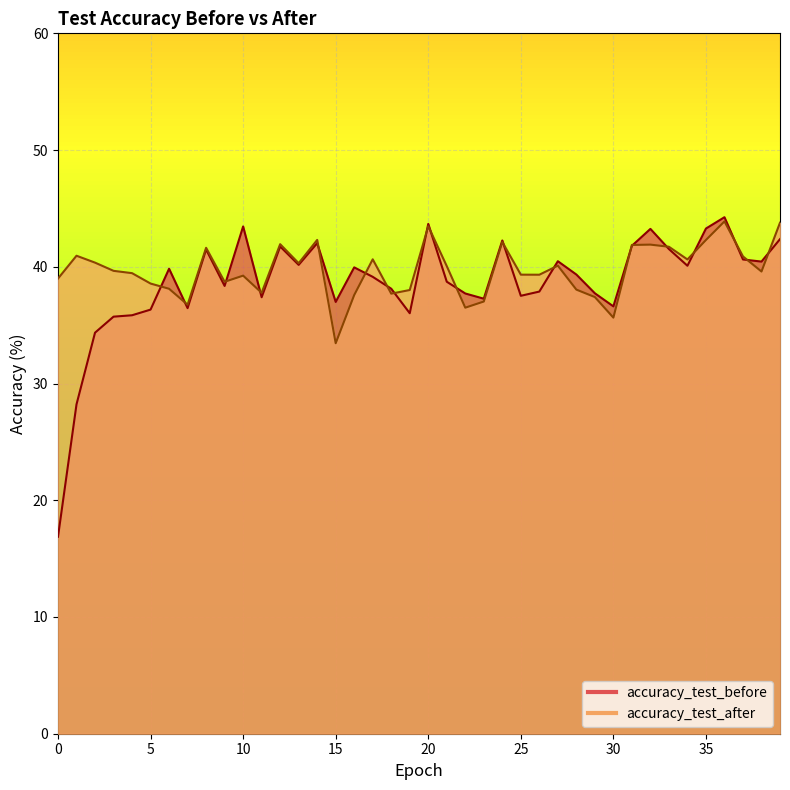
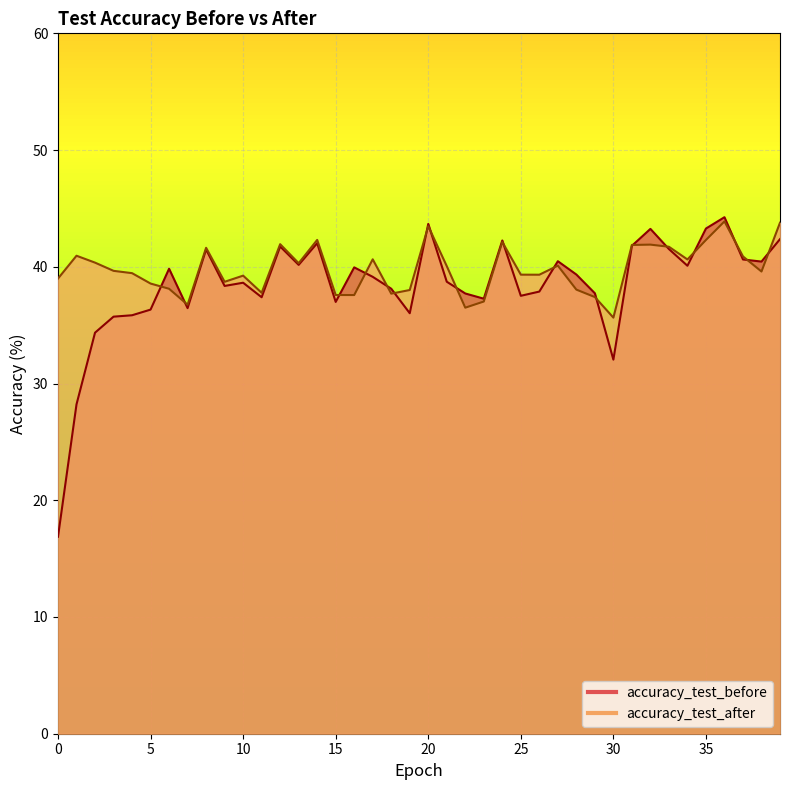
accuracy_test_before, 10: 43.5 -> 38.6
accuracy_test_after, 15: 33.5 -> 37.6
accuracy_test_before, 30: 36.6 -> 32.0
